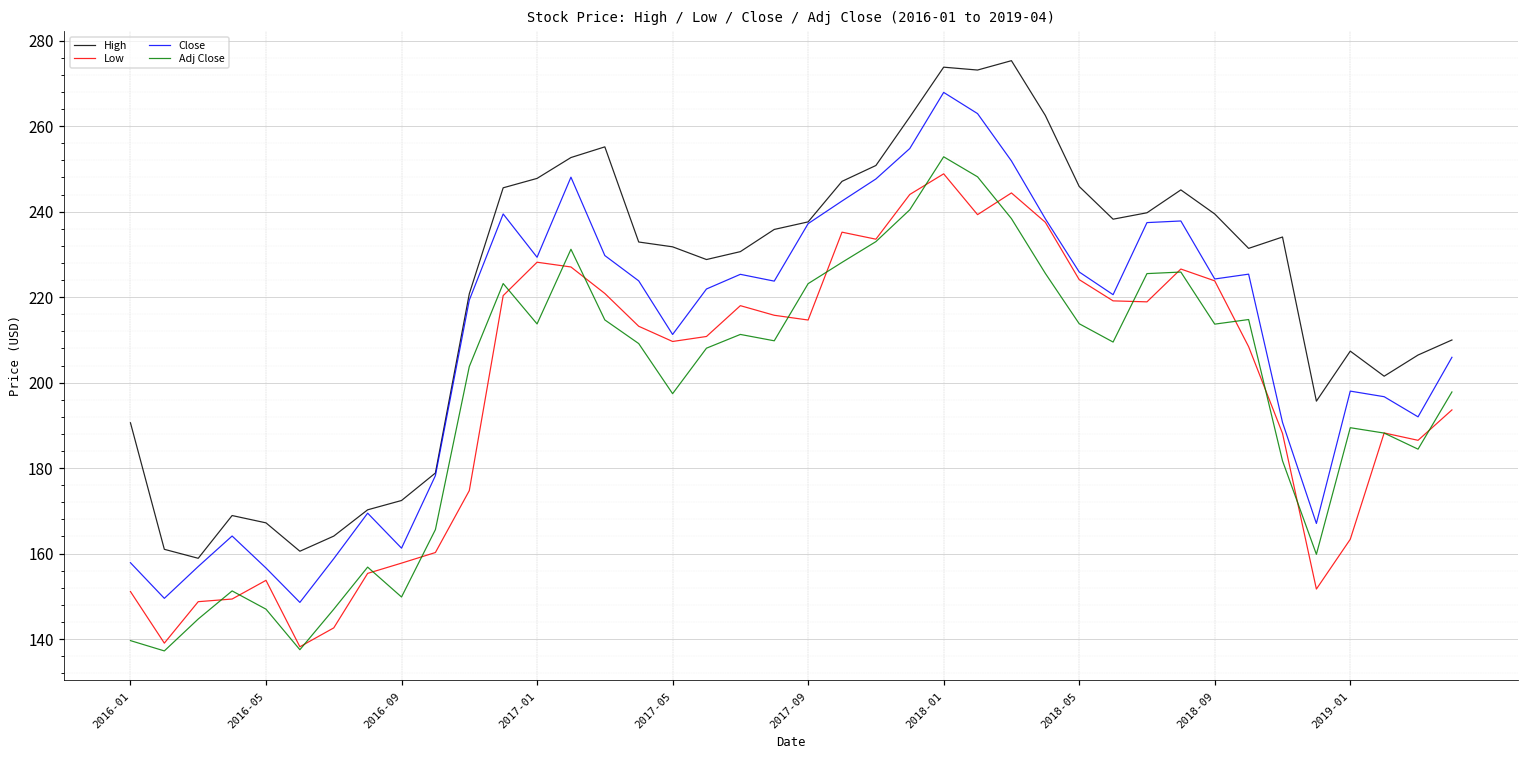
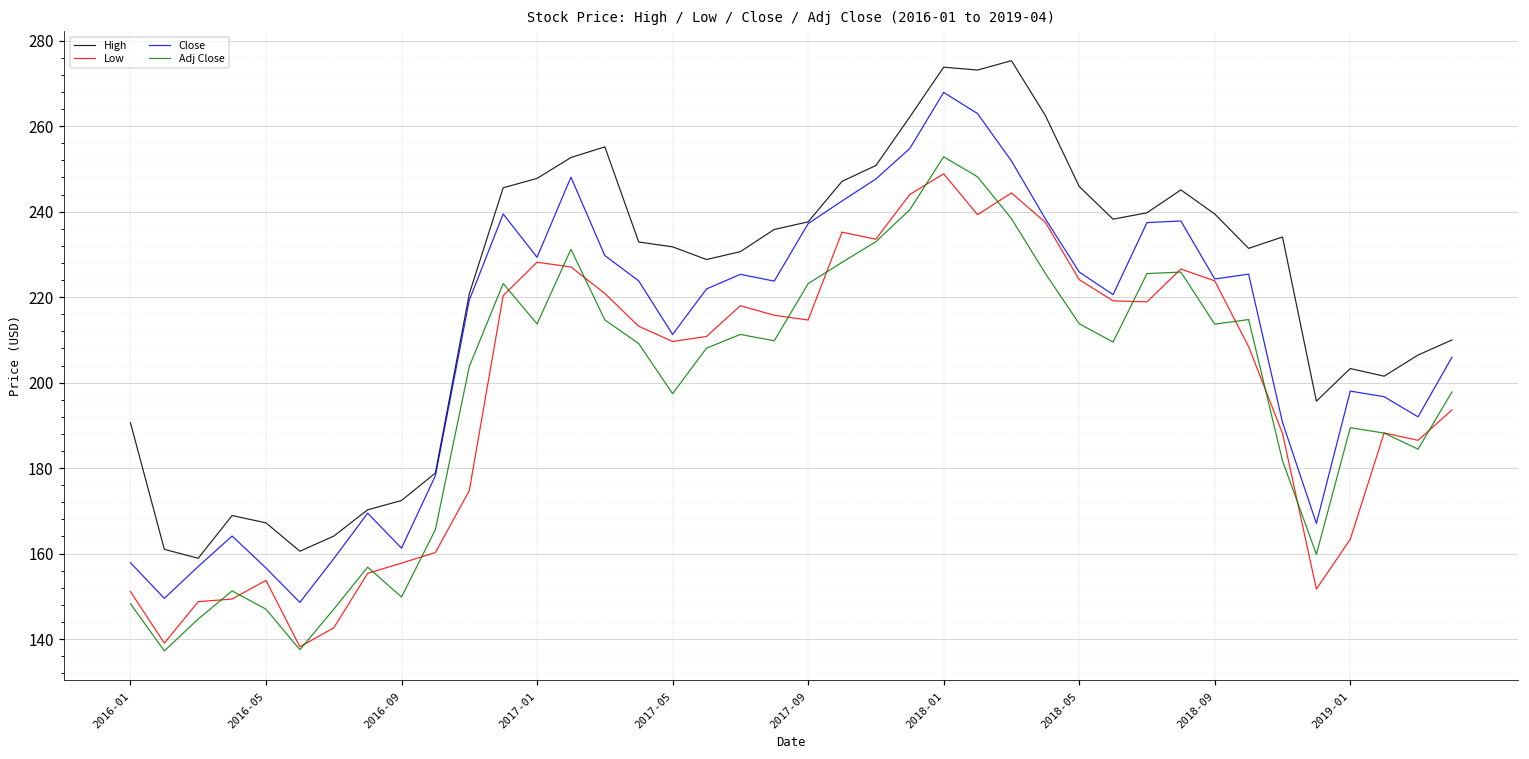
Adj Close, 2016-01: 140 -> 148
High, 2019-01: 207 -> 203
